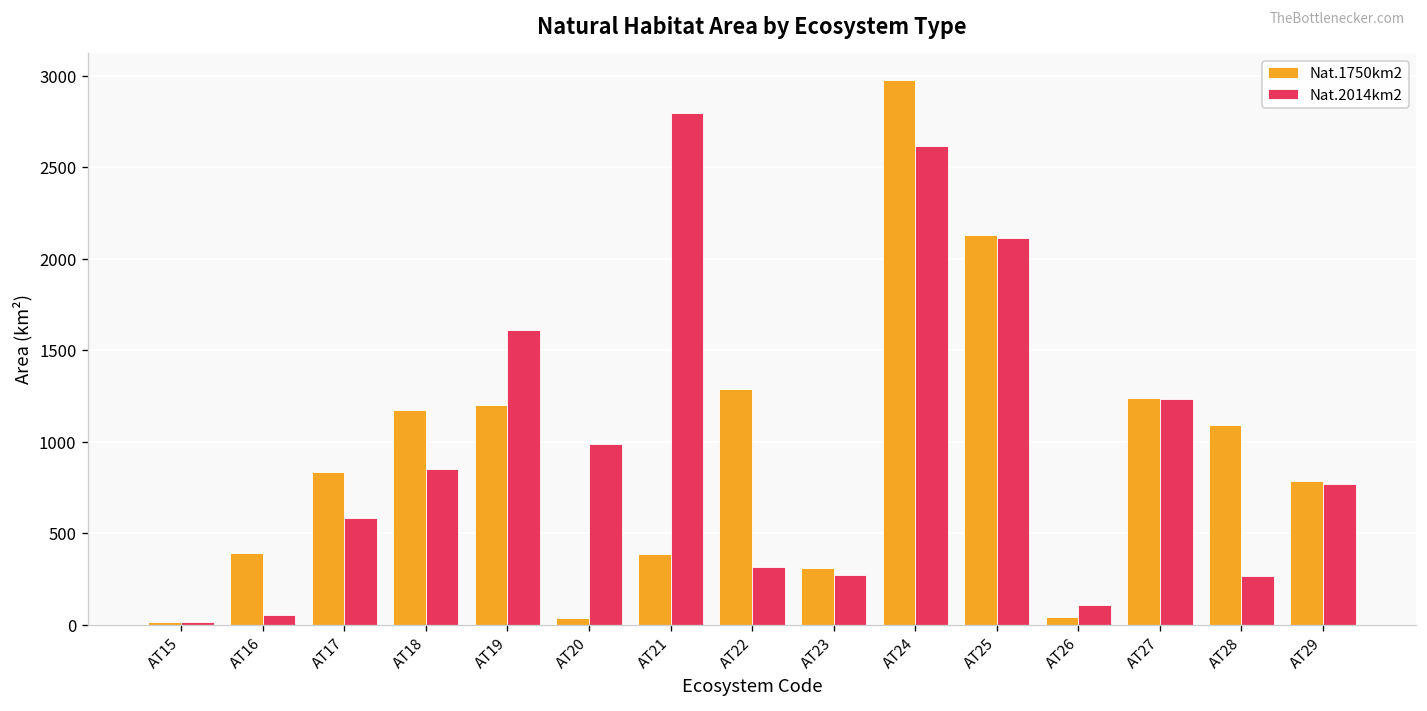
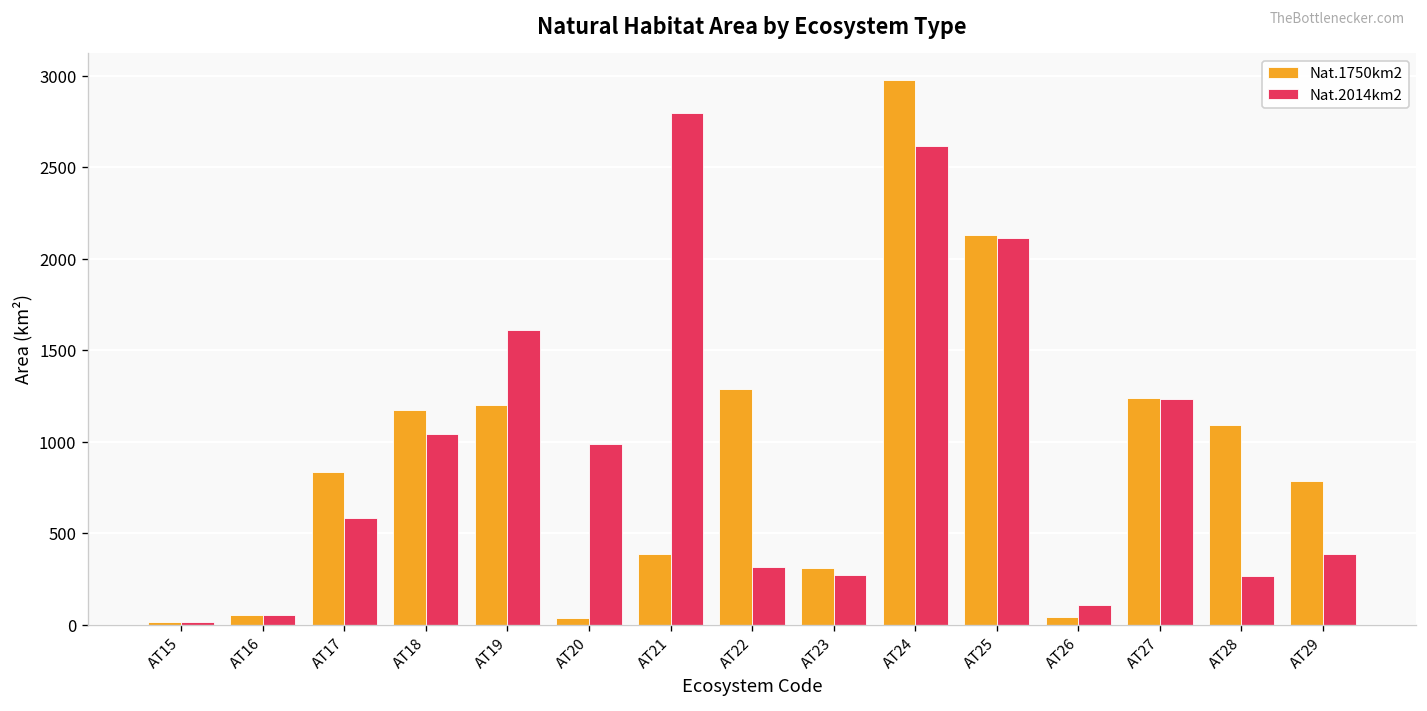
Nat.1750km2, AT16: 390 -> 50
Nat.2014km2, AT18: 850 -> 1040
Nat.2014km2, AT29: 770 -> 380
